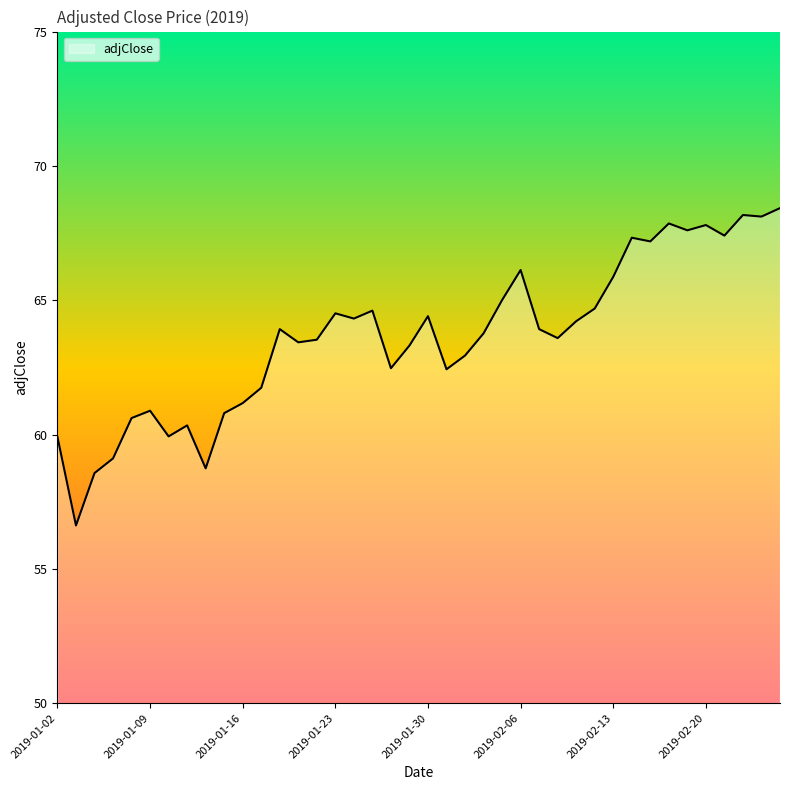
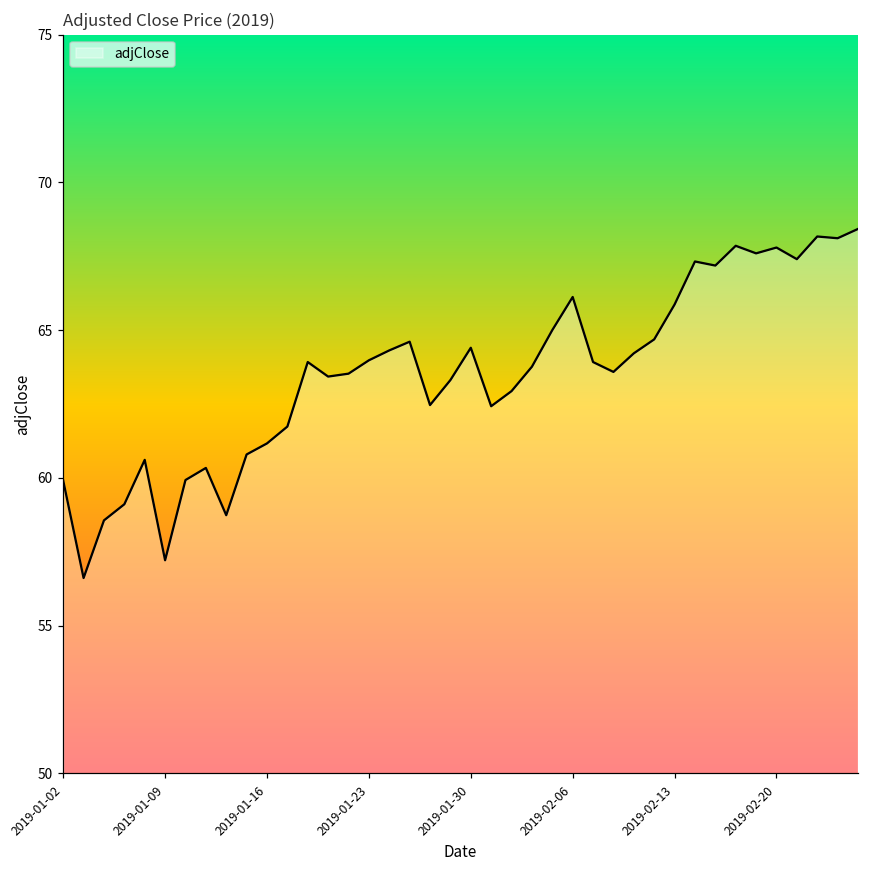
2019-01-09: 60.9 -> 57.2
2019-01-23: 64.5 -> 64.0
